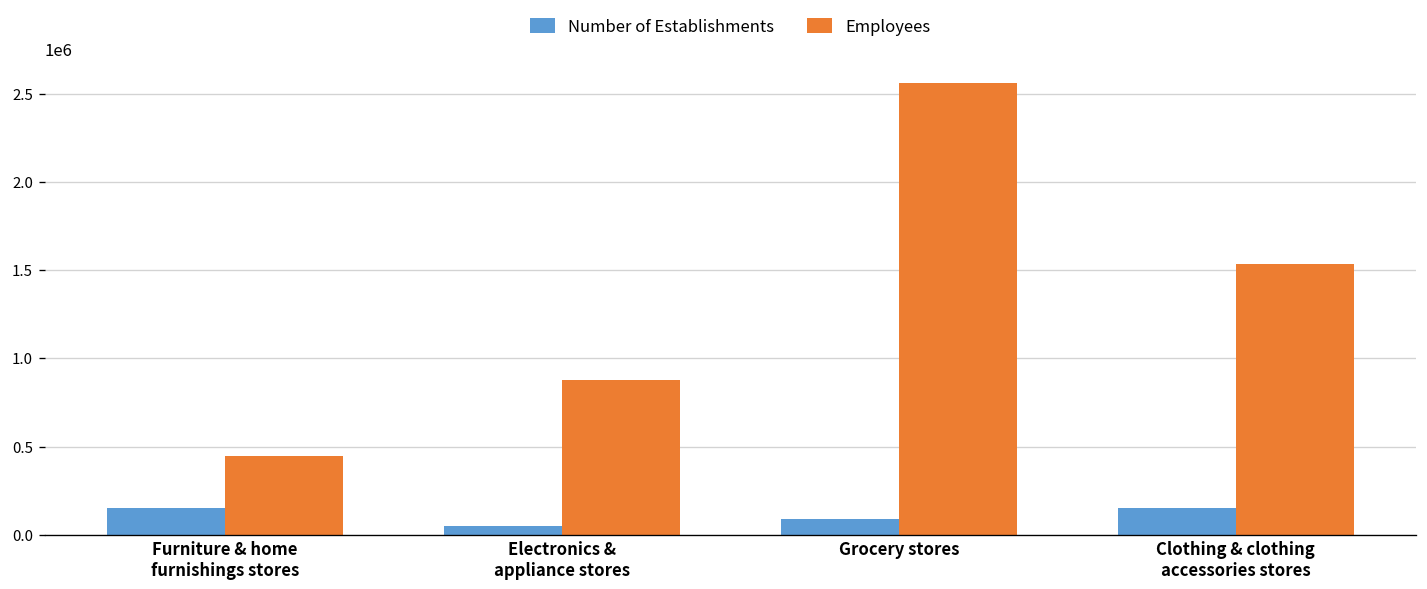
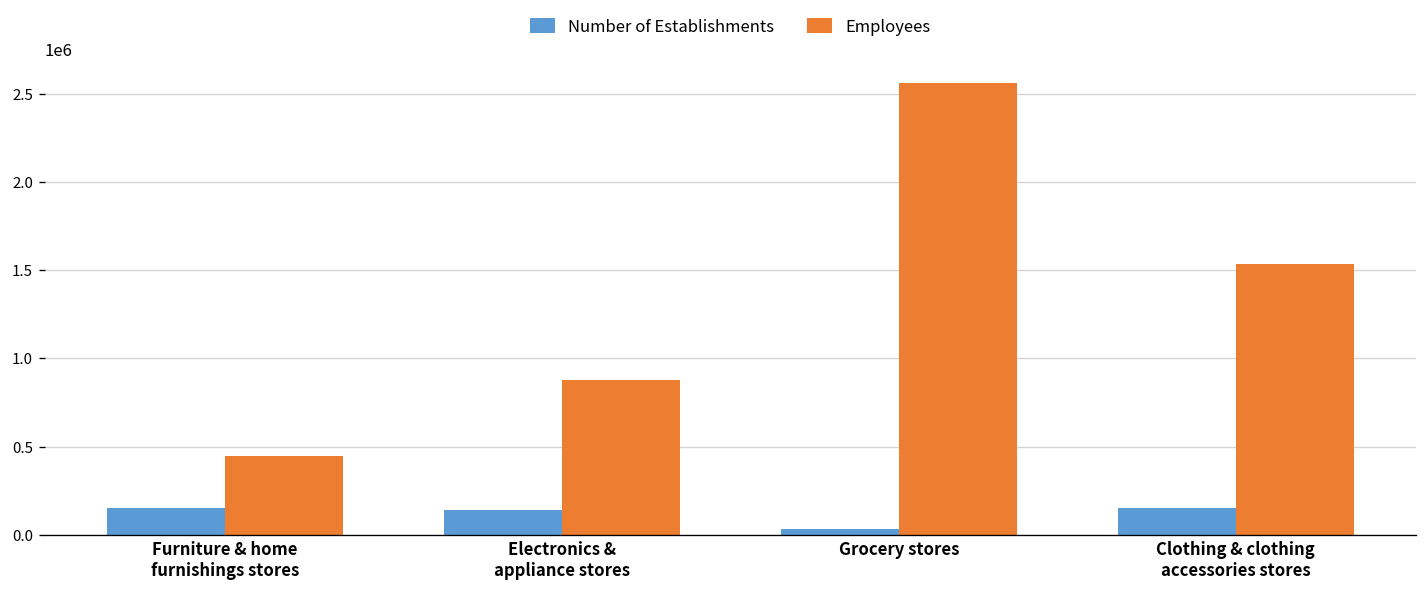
Number of Establishments, Electronics & appliance stores: 50000 -> 140000
Number of Establishments, Grocery stores: 90000 -> 30000
